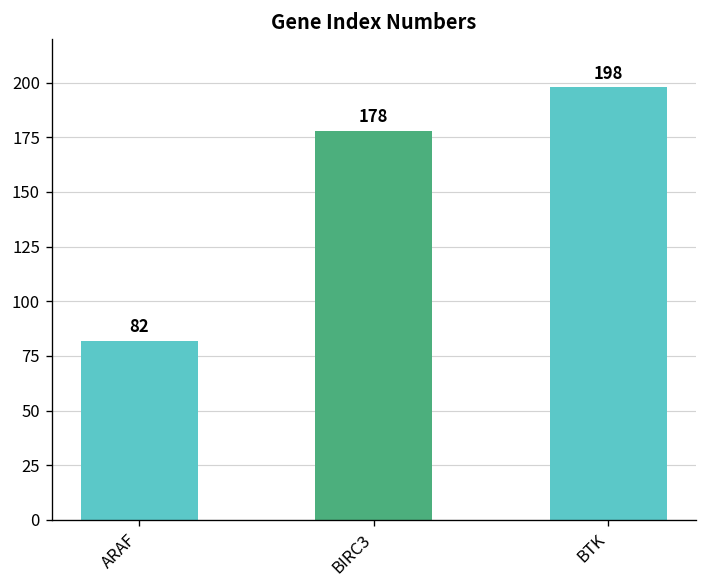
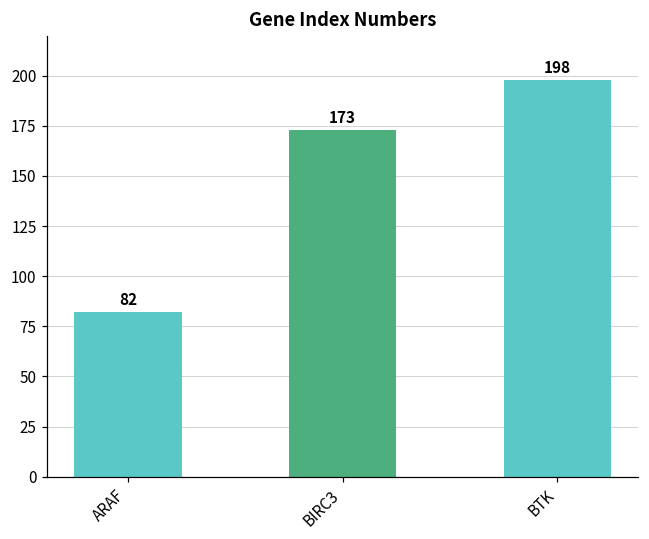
BIRC3: 178 -> 173
